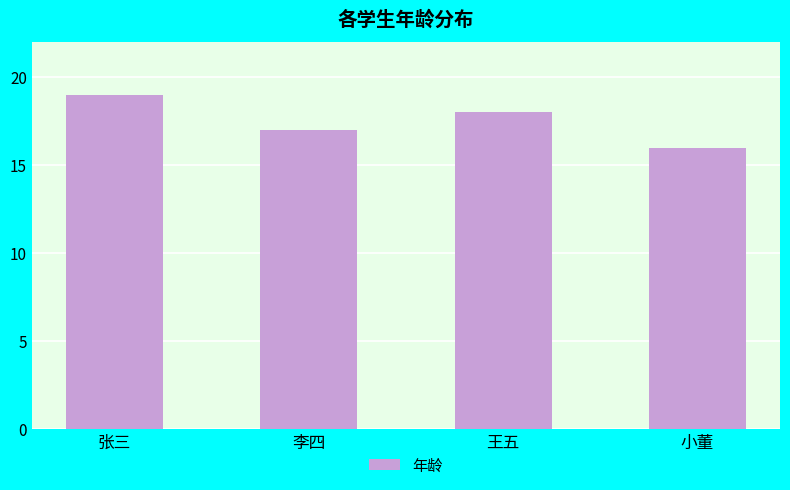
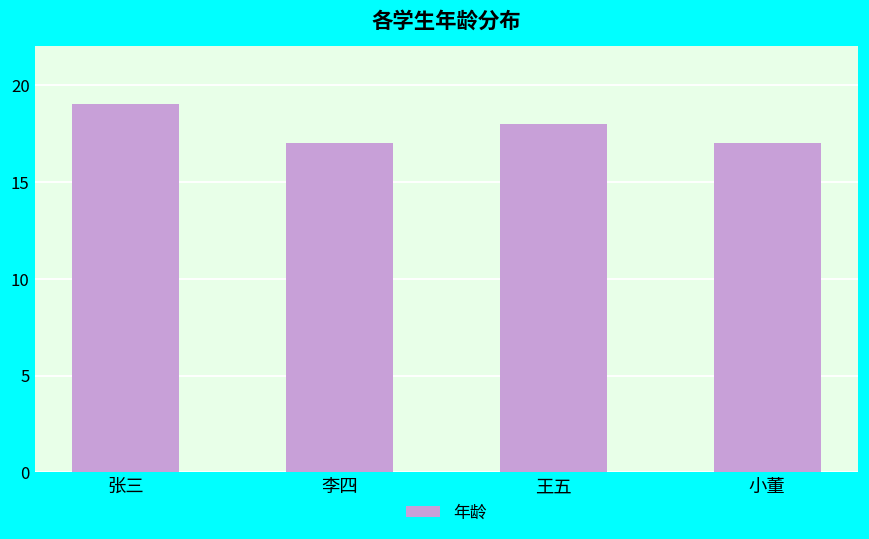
小董: 16 -> 17
